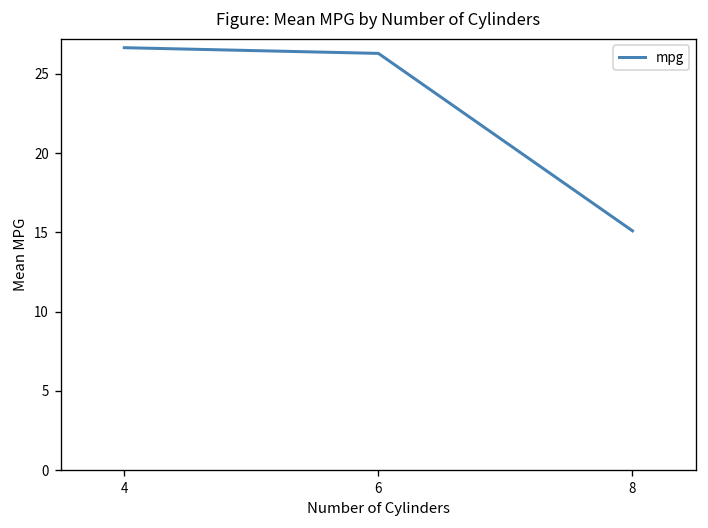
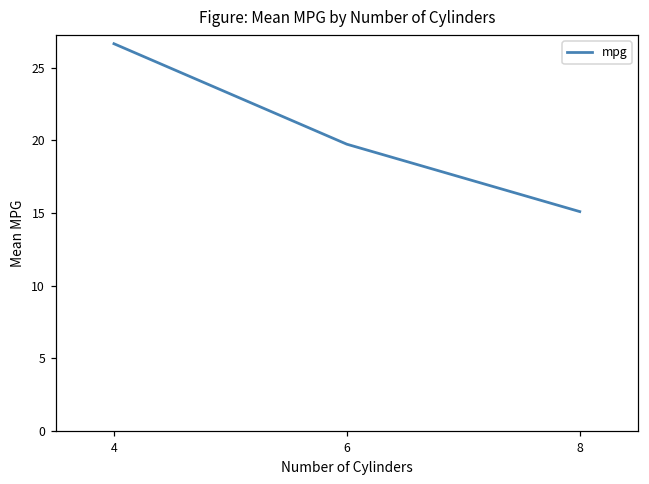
6: 26.3 -> 19.7
